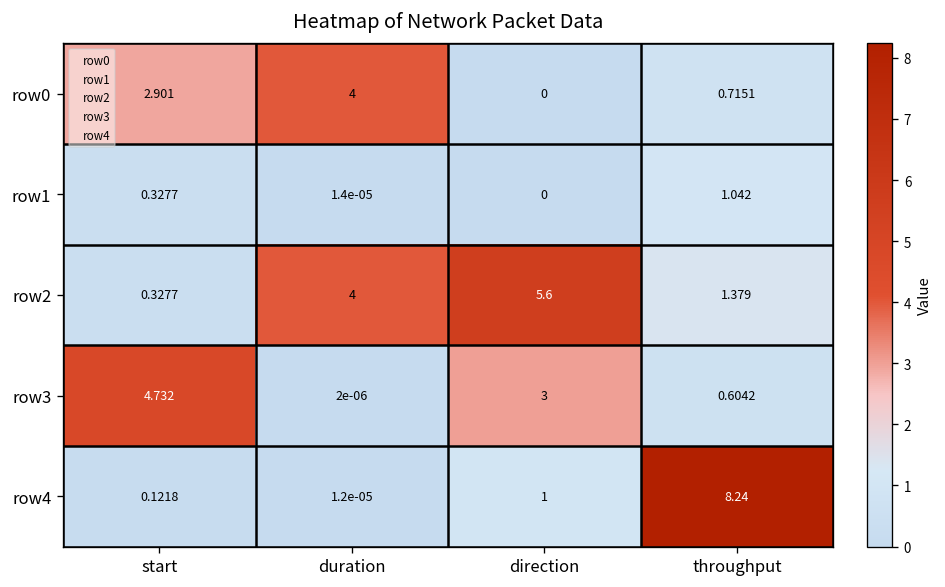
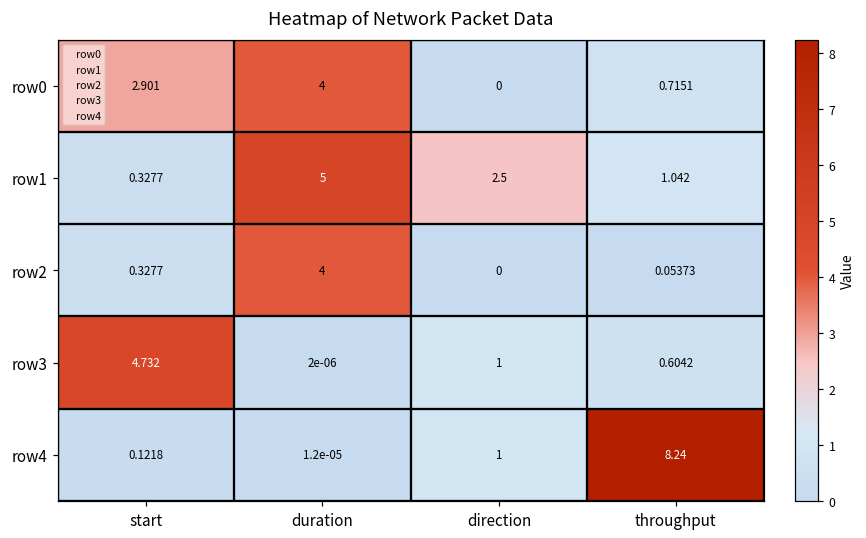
row1, duration: 1.4e-05 -> 5
row1, direction: 0 -> 2.5
row2, direction: 5.6 -> 0
row2, throughput: 1.379 -> 0.05373
row3, direction: 3 -> 1
